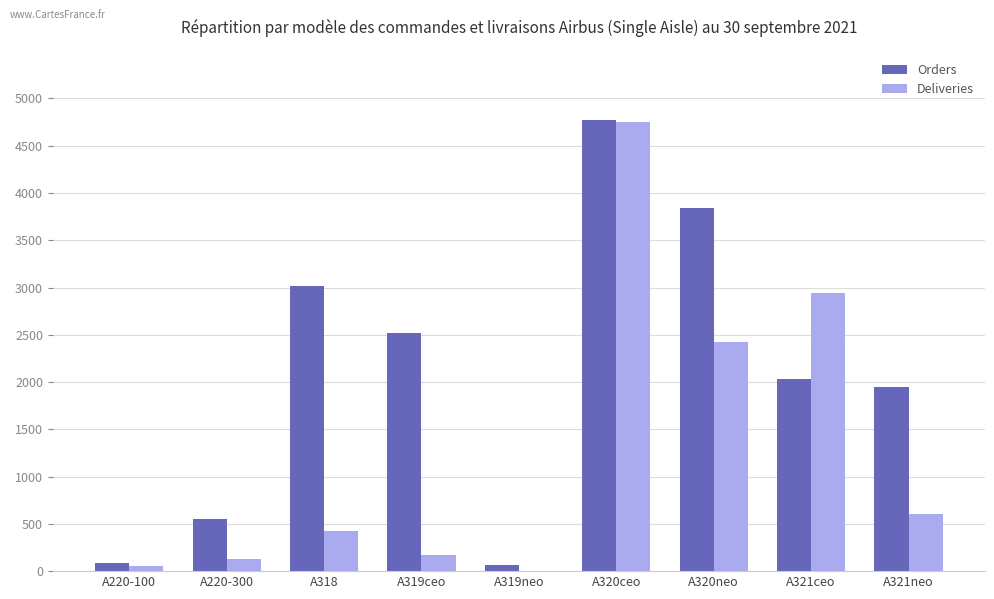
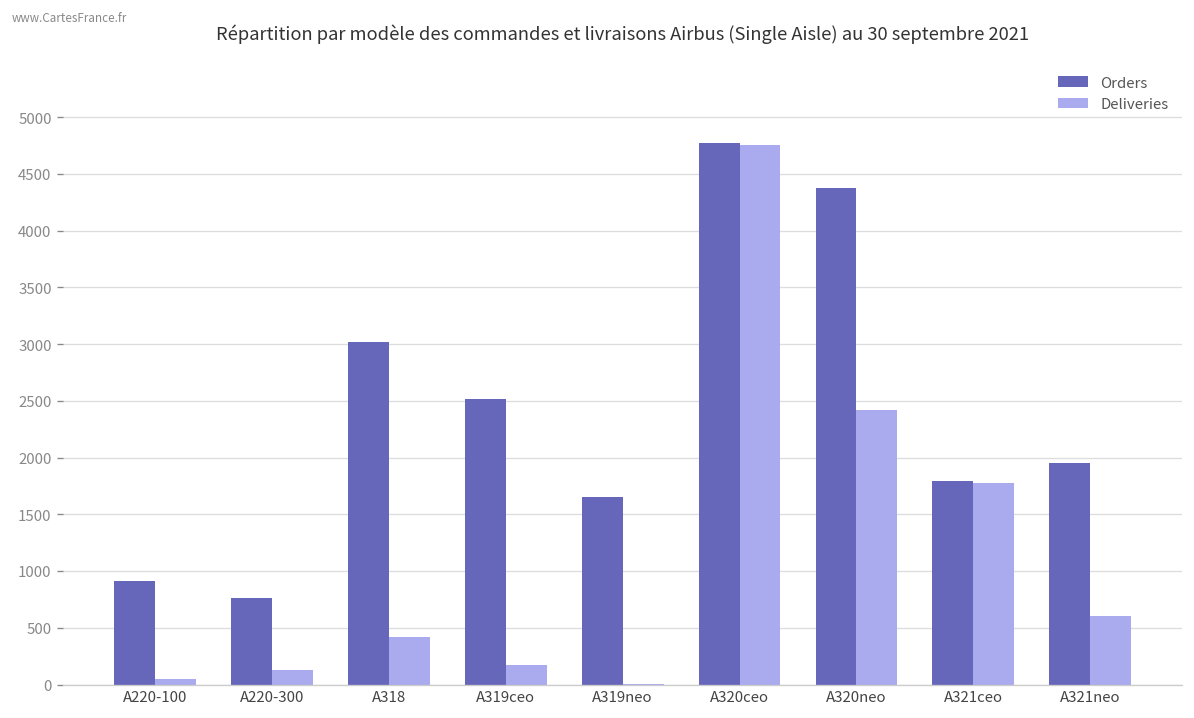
Orders, A220-100: 100 -> 900
Orders, A220-300: 600 -> 800
Orders, A319neo: 100 -> 1700
Orders, A320neo: 3800 -> 4400
Orders, A321ceo: 2000 -> 1800
Deliveries, A321ceo: 2900 -> 1800
